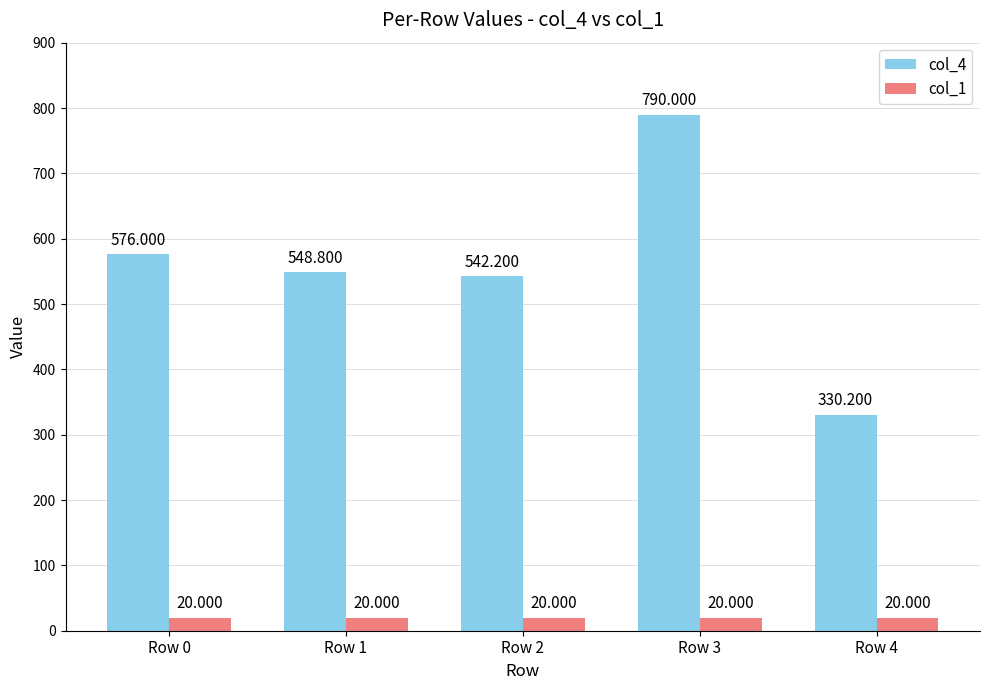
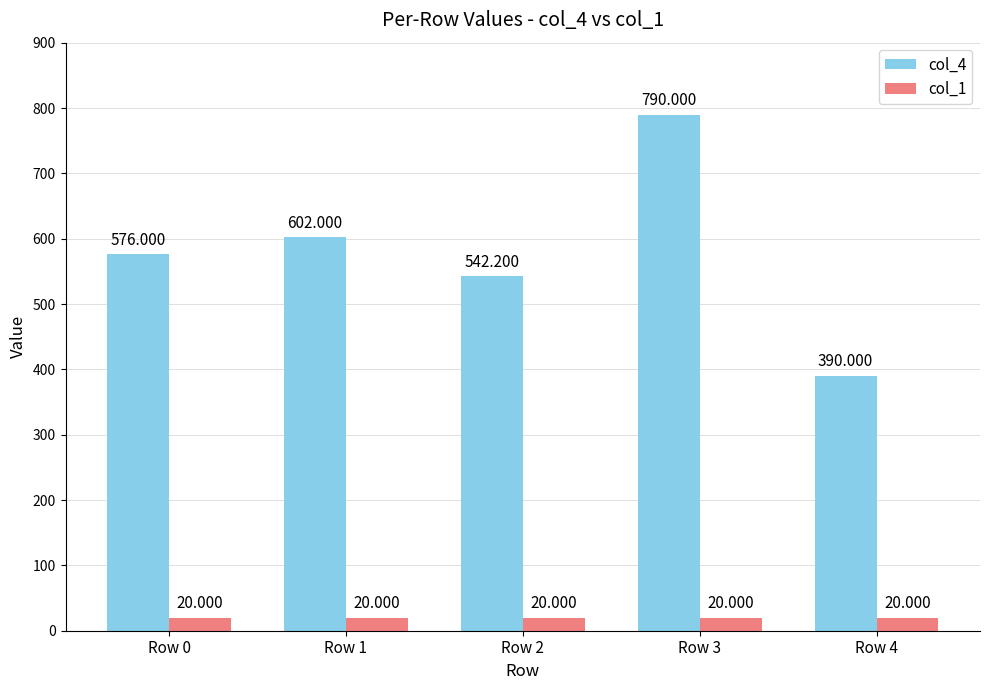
col_4, Row 1: 548.800 -> 602.000
col_4, Row 4: 330.200 -> 390.000
